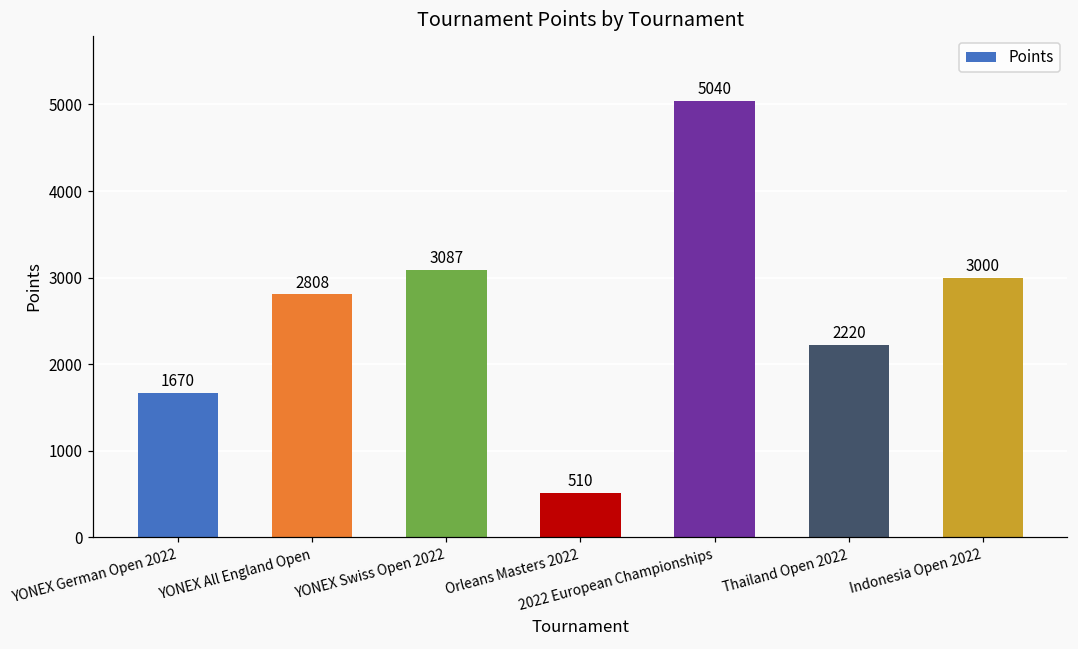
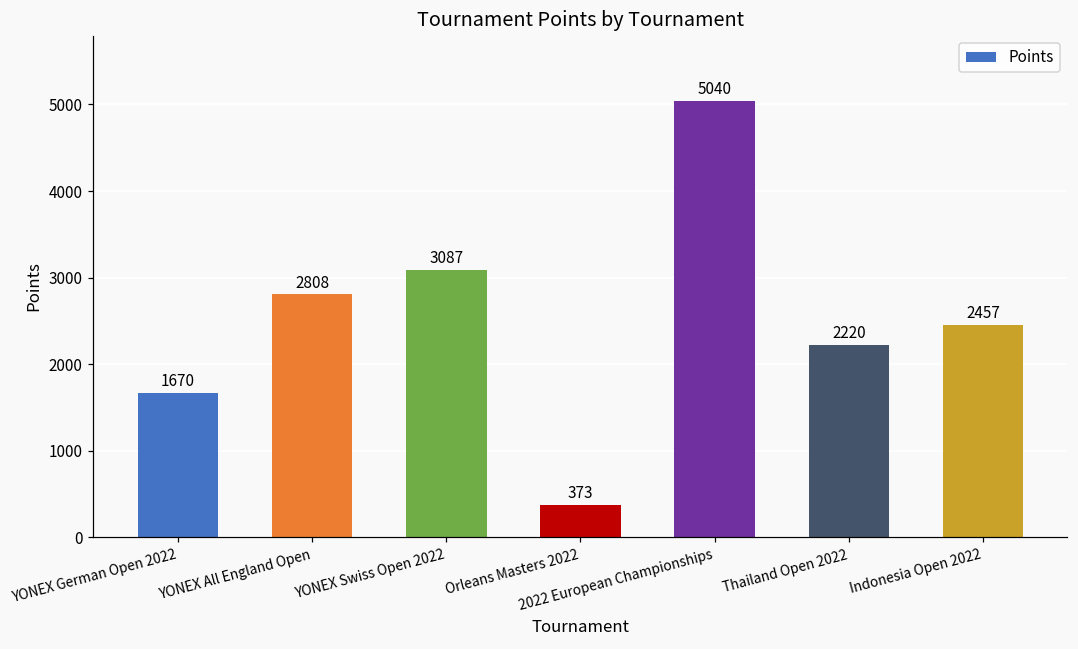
Orleans Masters 2022: 510 -> 373
Indonesia Open 2022: 3000 -> 2457
